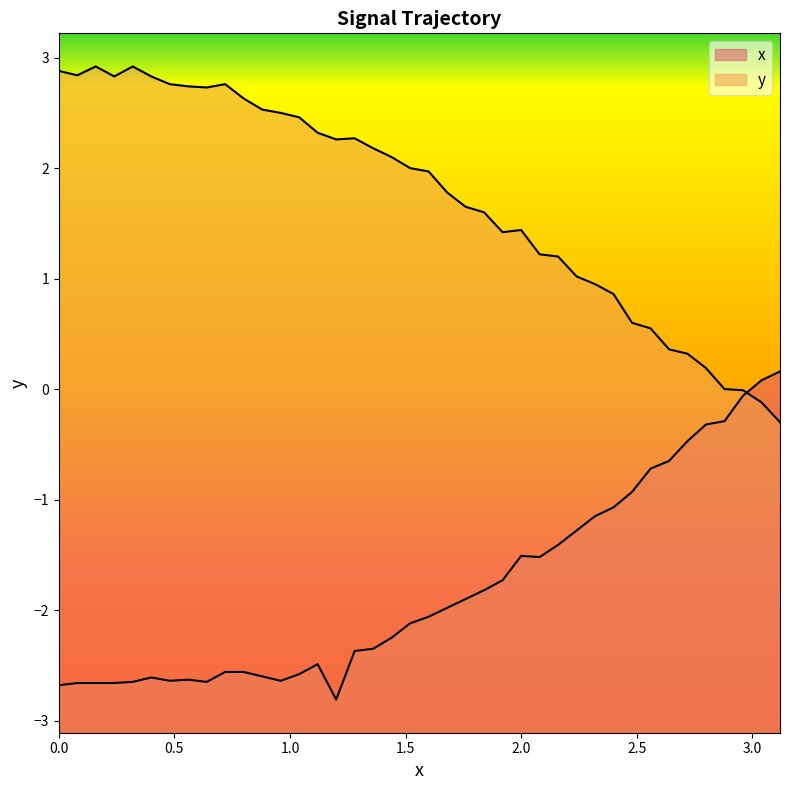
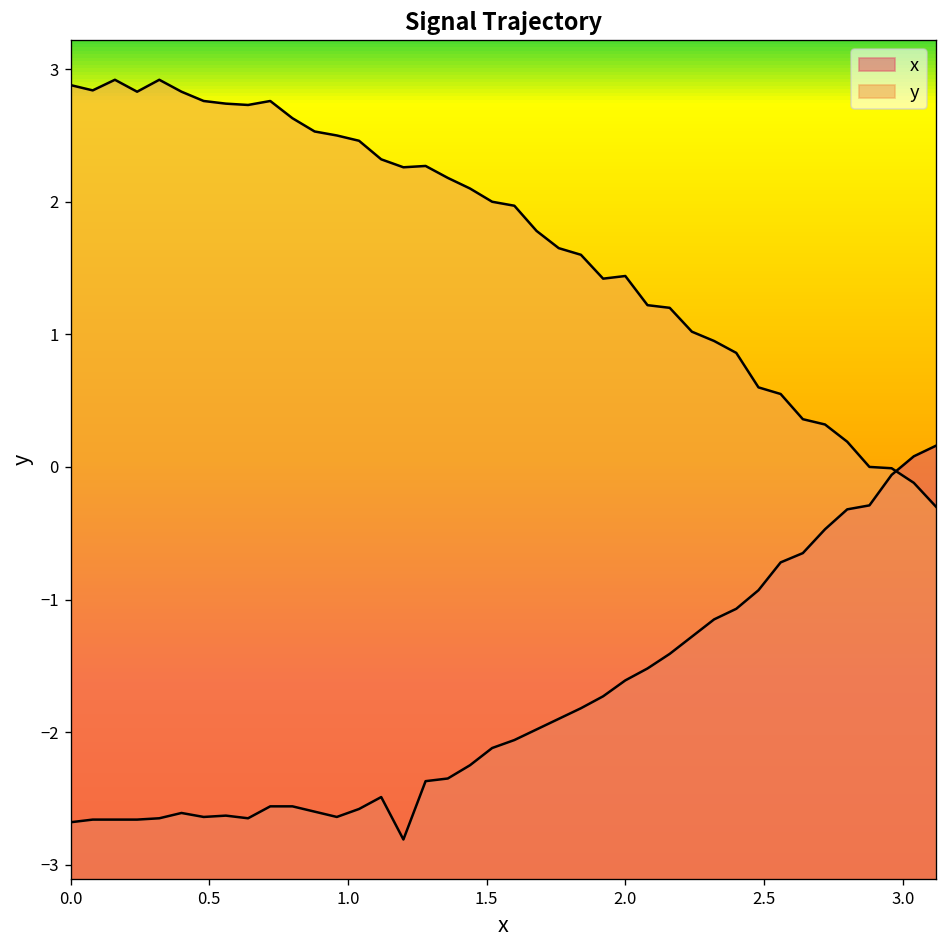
x, 2.0: -1.51 -> -1.61
